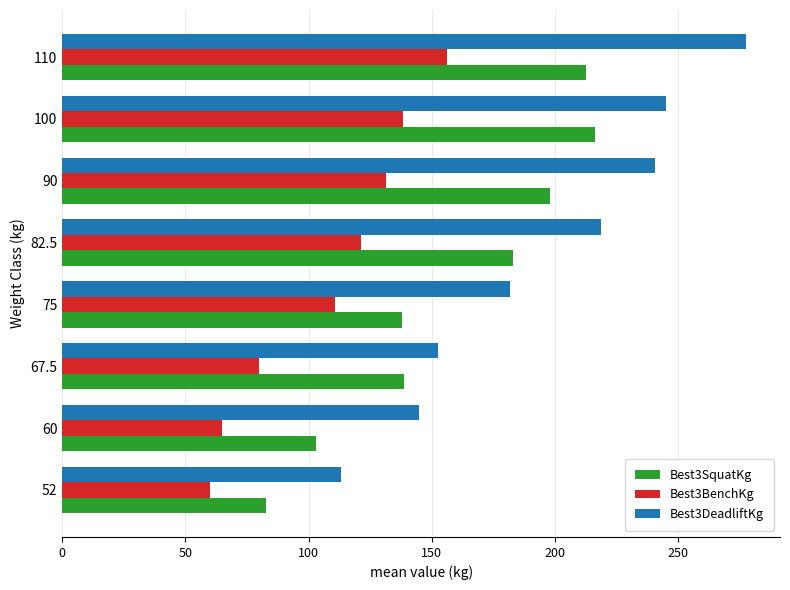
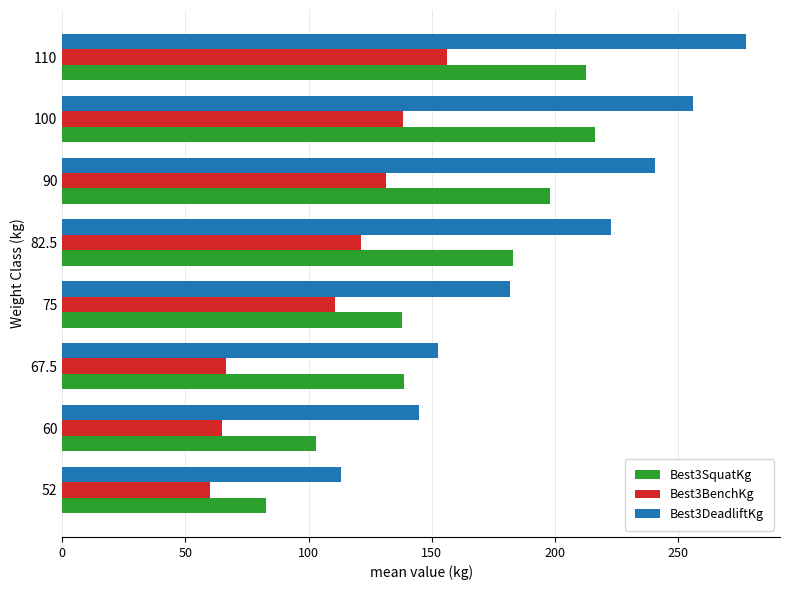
Best3DeadliftKg, 100: 245 -> 256
Best3DeadliftKg, 82.5: 219 -> 223
Best3BenchKg, 67.5: 80 -> 66
